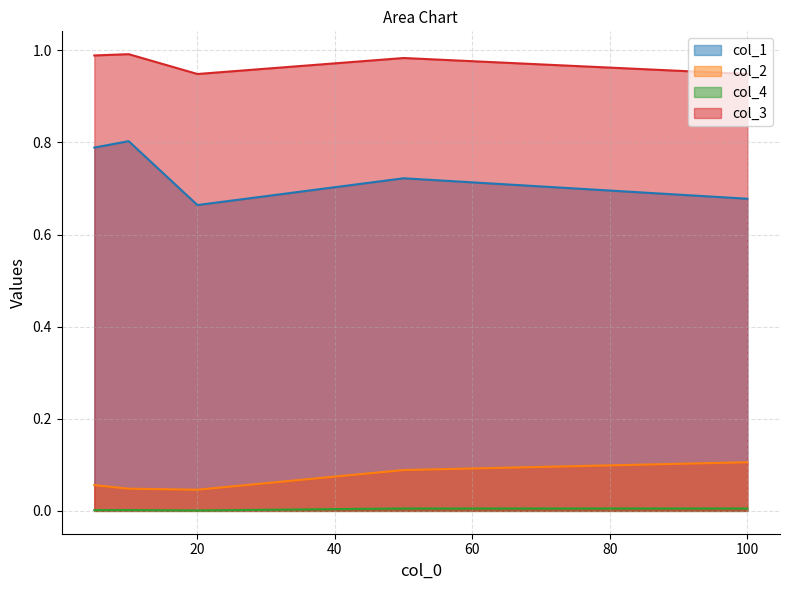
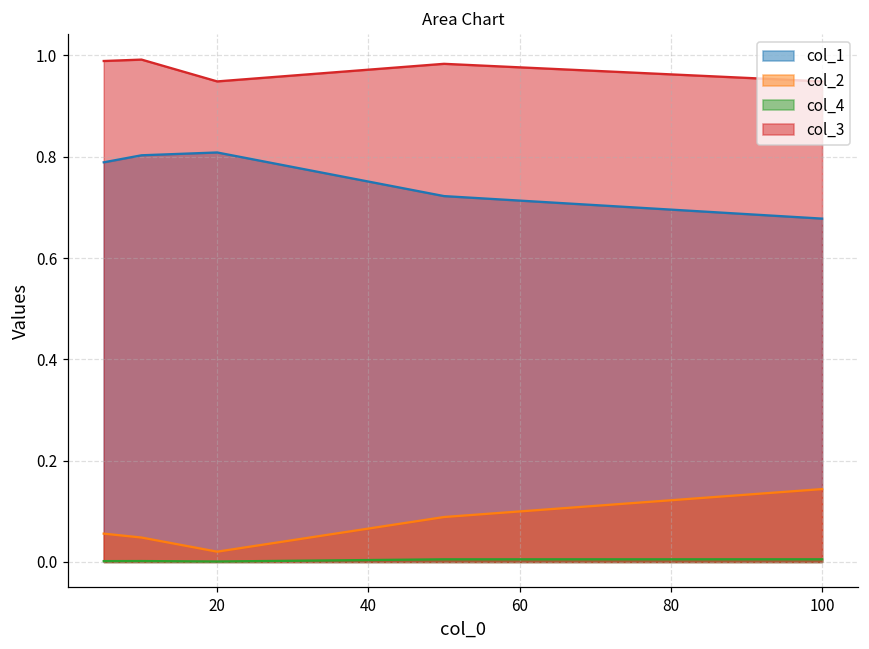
col_1, 20: 0.66 -> 0.81
col_2, 20: 0.05 -> 0.02
col_2, 100: 0.11 -> 0.14
